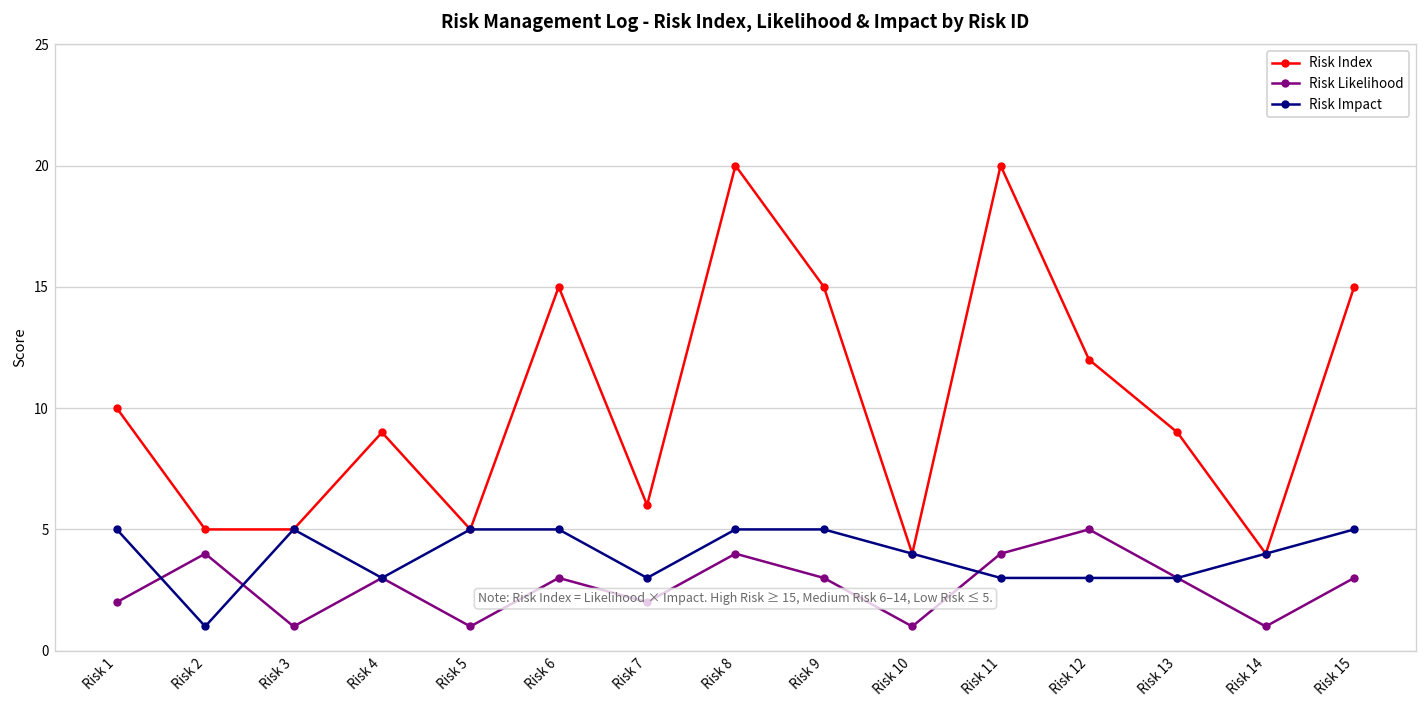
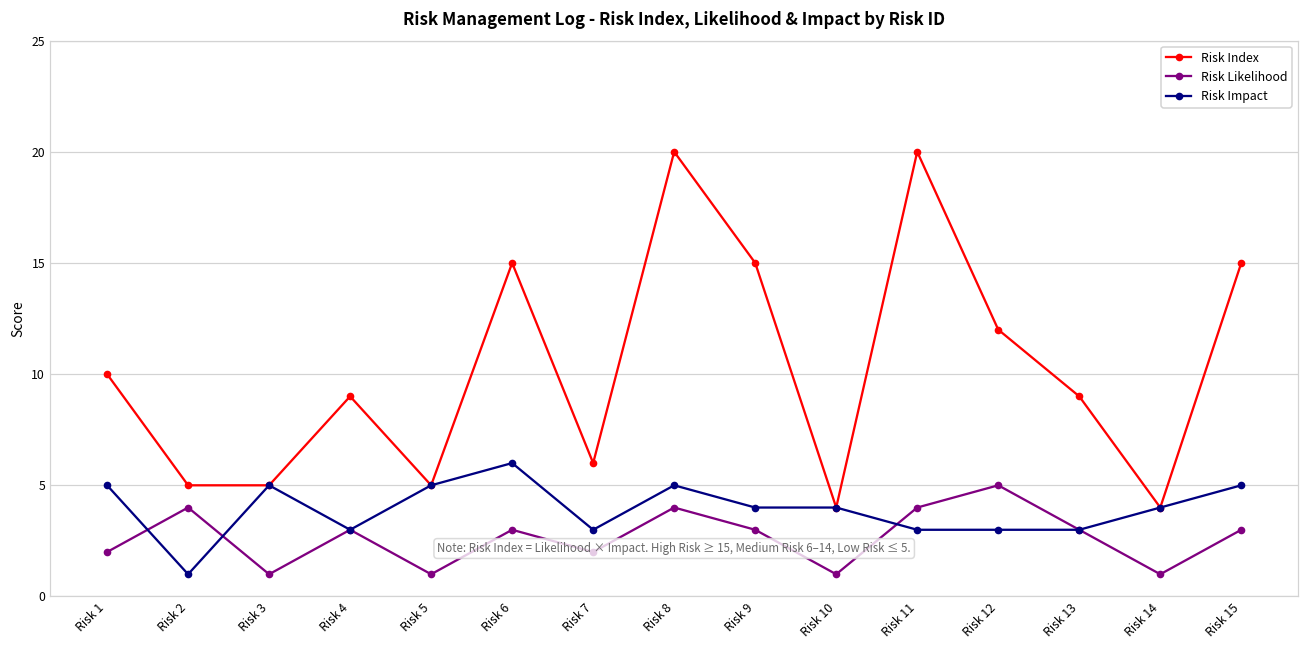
Risk Impact, Risk 6: 5 -> 6
Risk Impact, Risk 9: 5 -> 4
